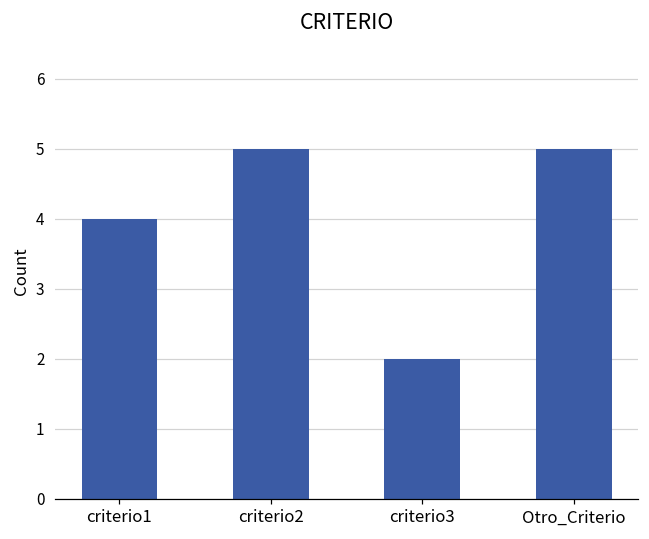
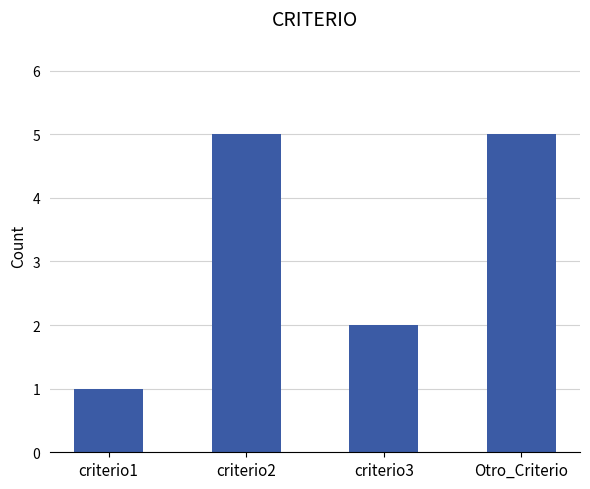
criterio1: 4 -> 1
